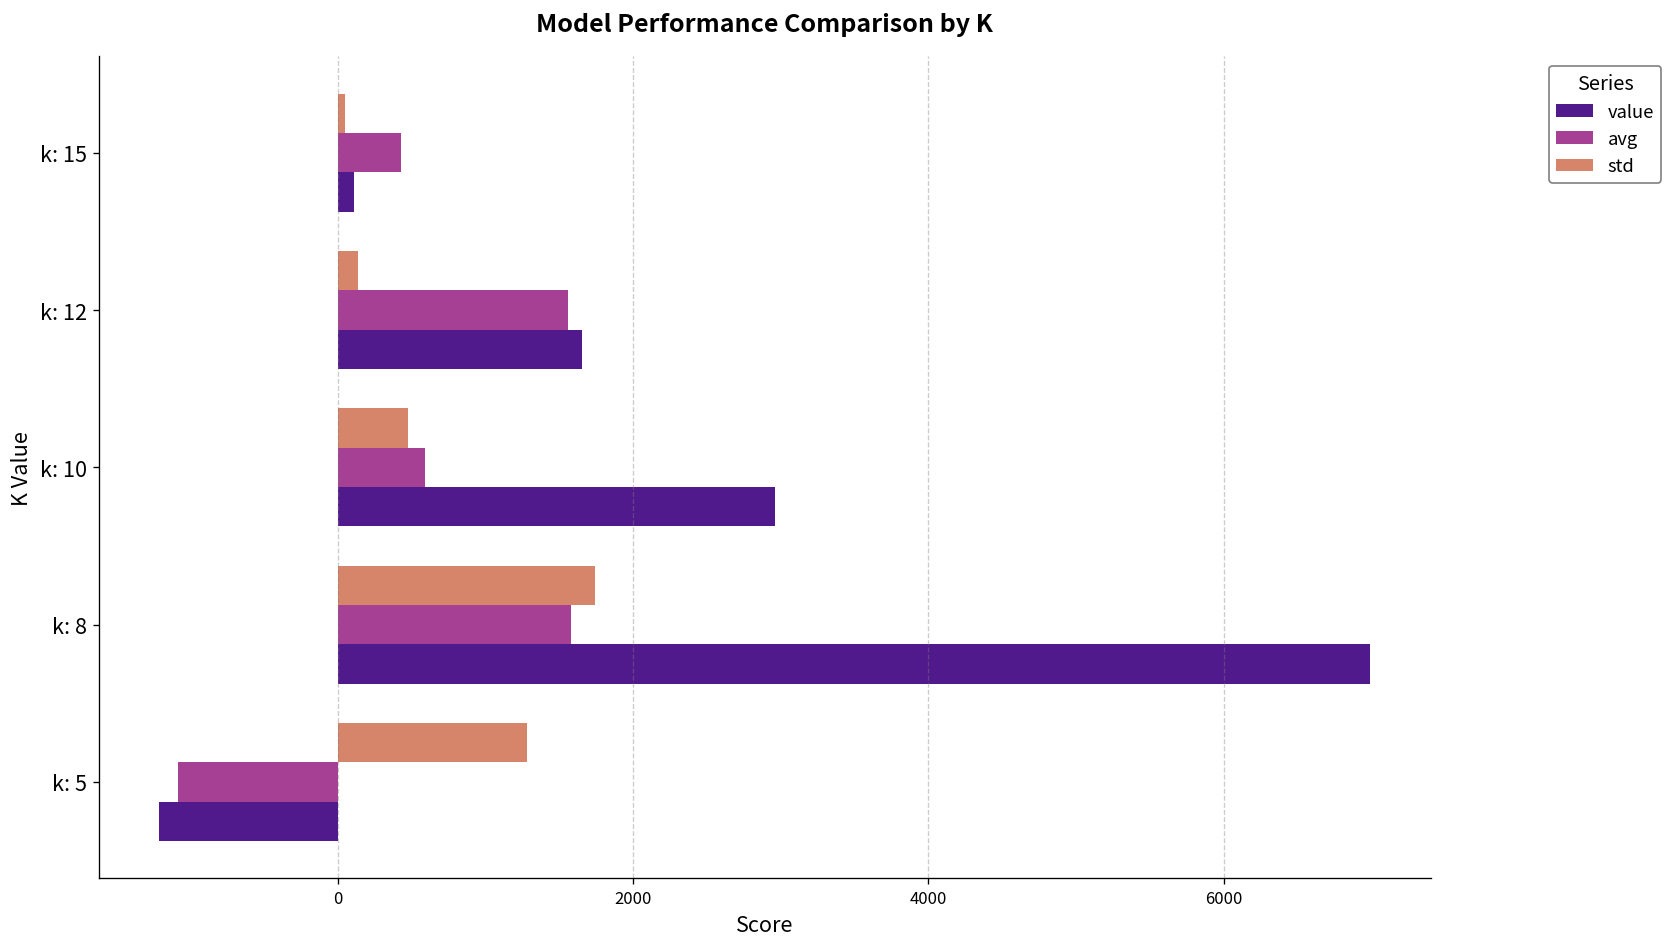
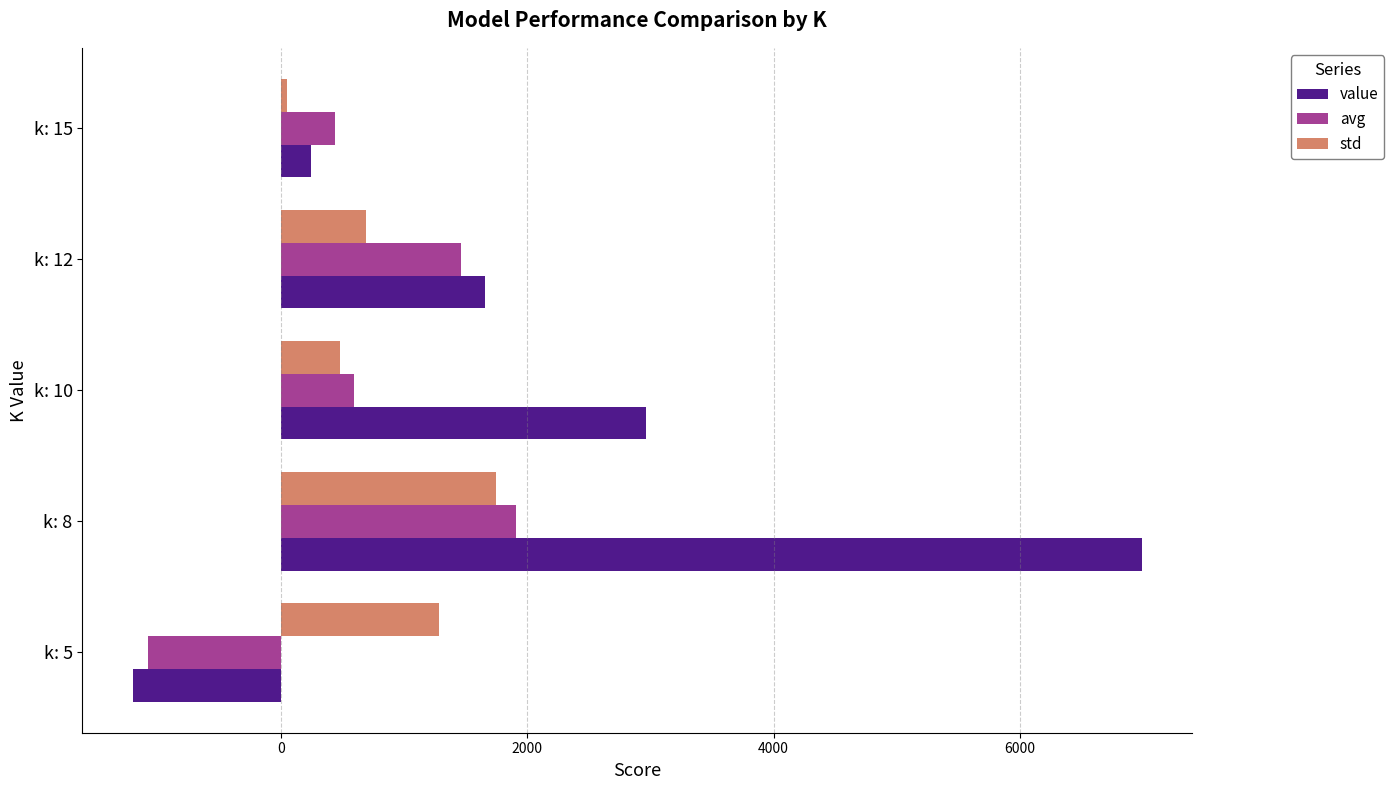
value, k: 15: 110 -> 240
std, k: 12: 140 -> 690
avg, k: 12: 1560 -> 1460
avg, k: 8: 1580 -> 1910
